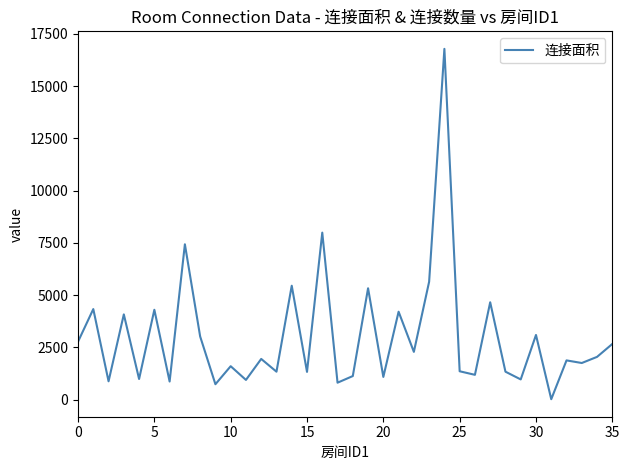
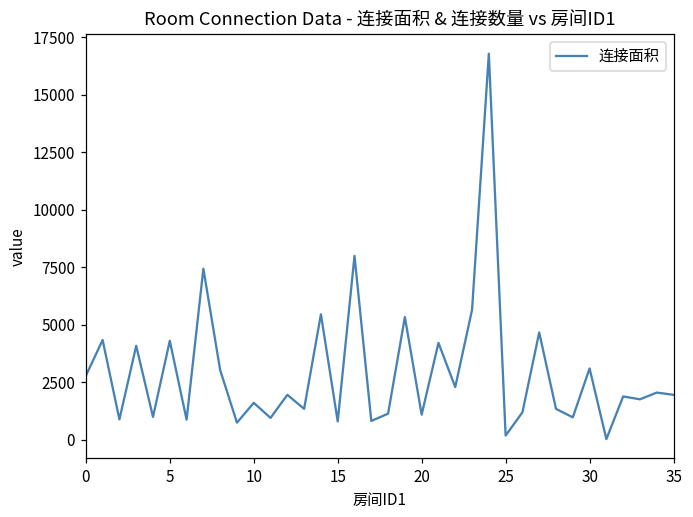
15: 1300 -> 800
25: 1400 -> 200
35: 2700 -> 2000
